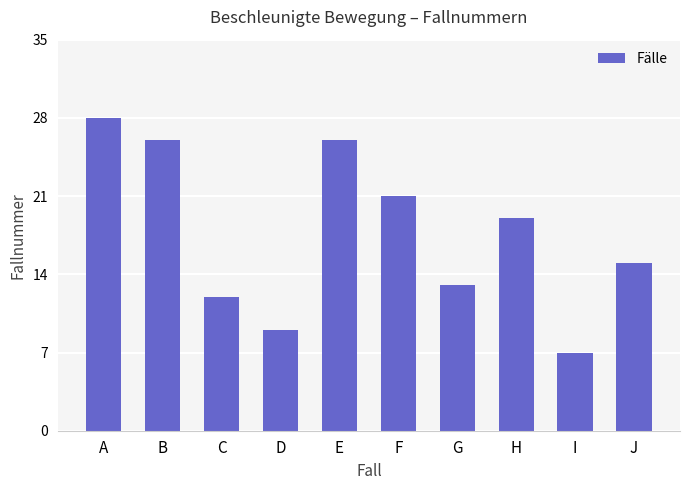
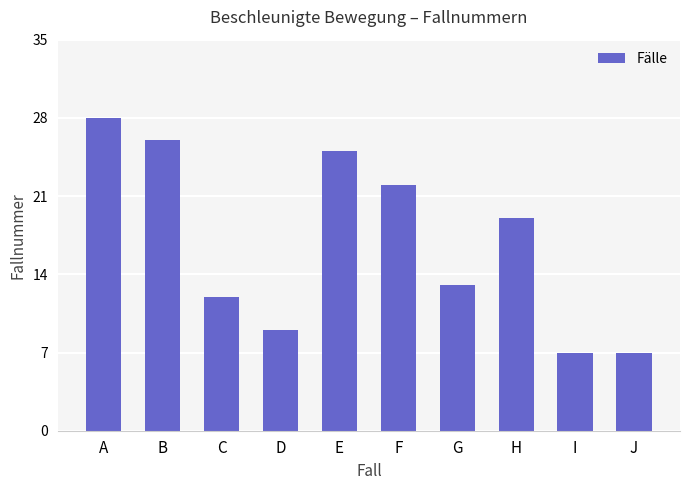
E: 26 -> 25
F: 21 -> 22
J: 15 -> 7
